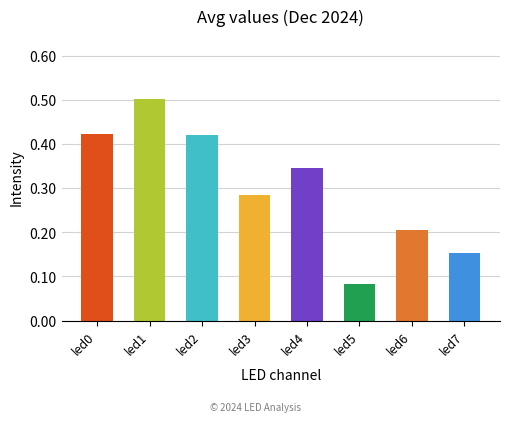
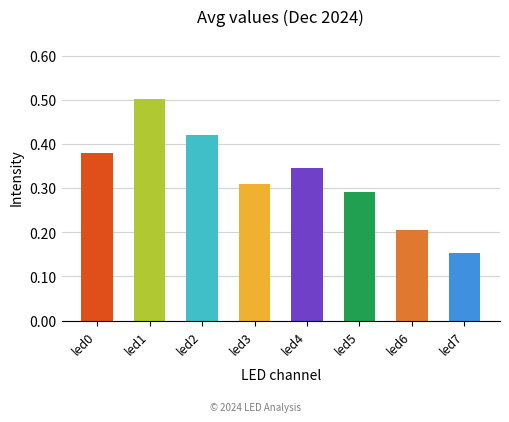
led0: 0.42 -> 0.38
led3: 0.28 -> 0.31
led5: 0.08 -> 0.29
